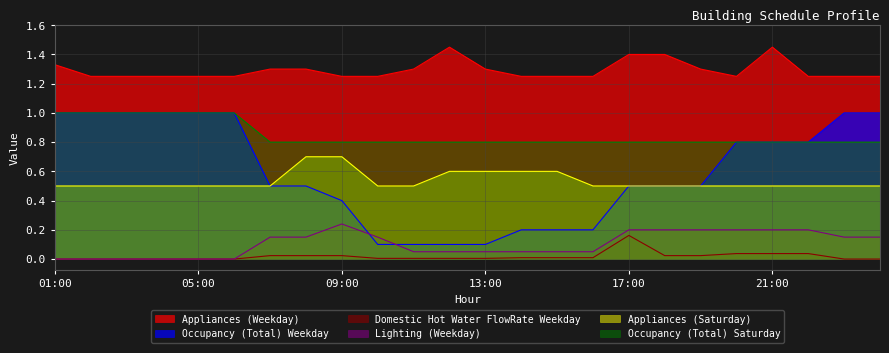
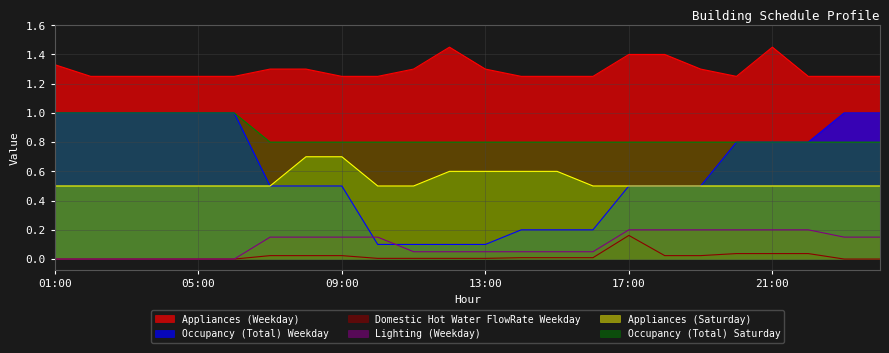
Occupancy (Total) Weekday, 09:00: 0.4 -> 0.5
Lighting (Weekday), 09:00: 0.24 -> 0.15
